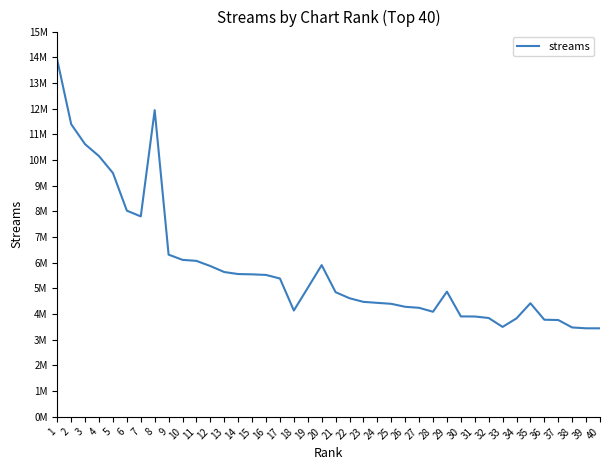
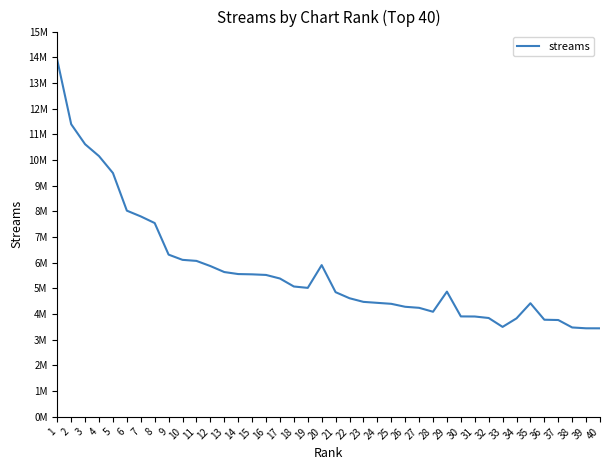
8: 11900000 -> 7500000
18: 4100000 -> 5100000
